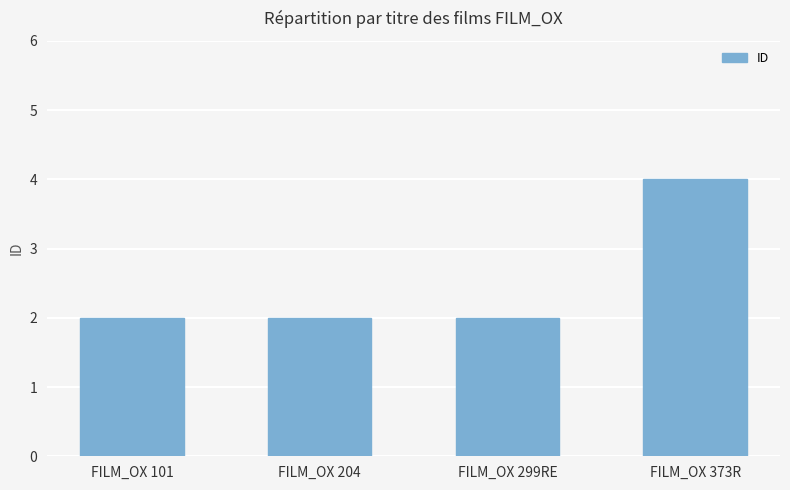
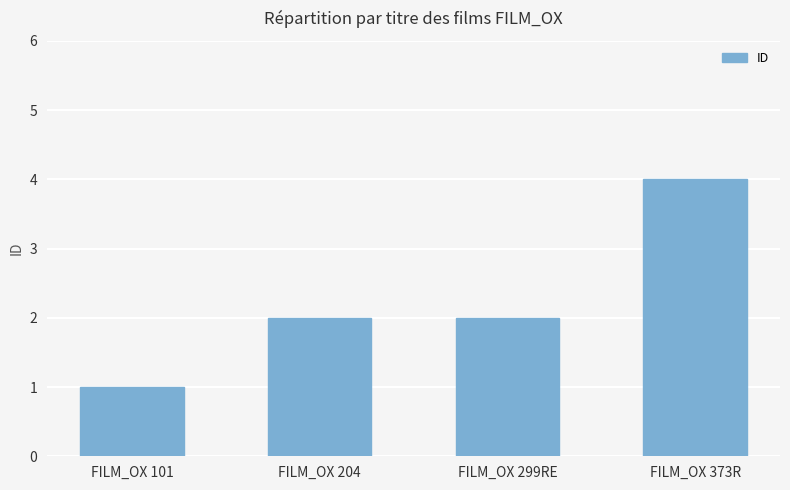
FILM_OX 101: 2 -> 1
